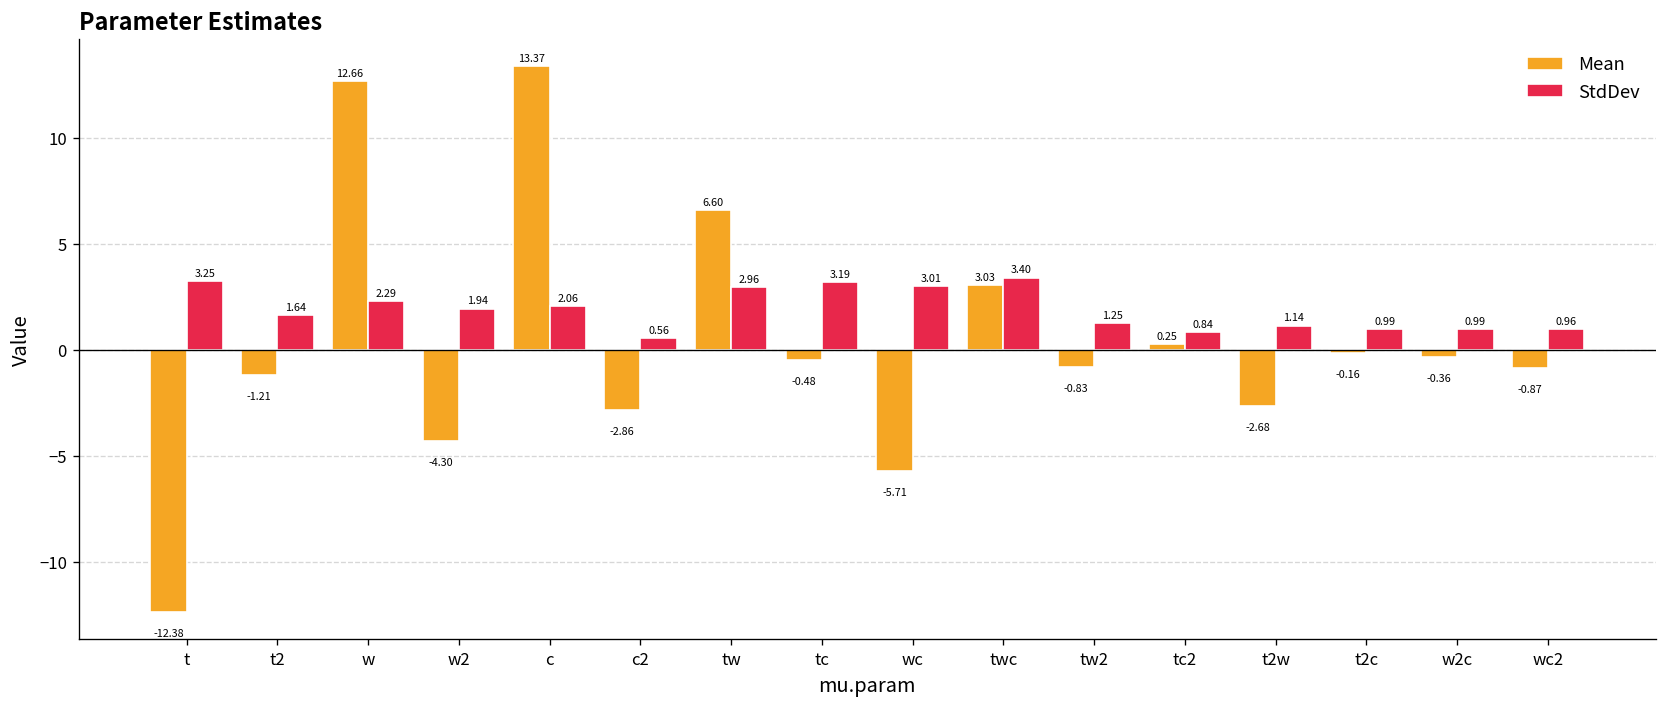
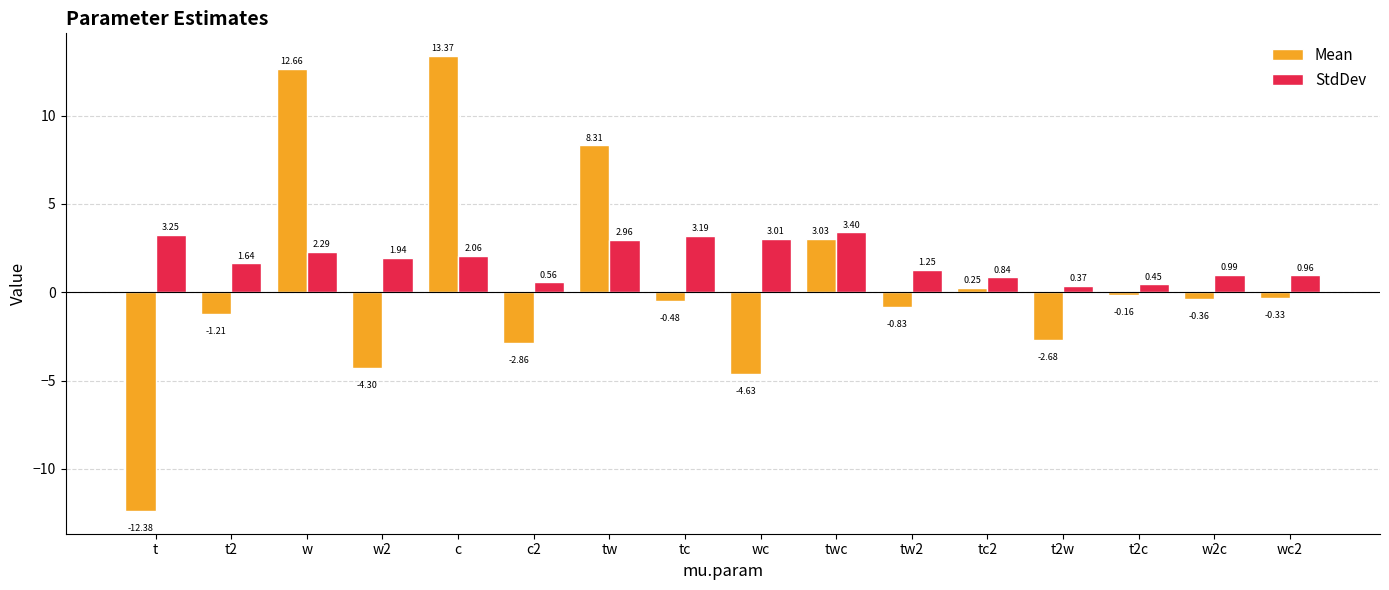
Mean, tw: 6.60 -> 8.31
Mean, wc: -5.71 -> -4.63
StdDev, t2w: 1.14 -> 0.37
StdDev, t2c: 0.99 -> 0.45
Mean, wc2: -0.87 -> -0.33
